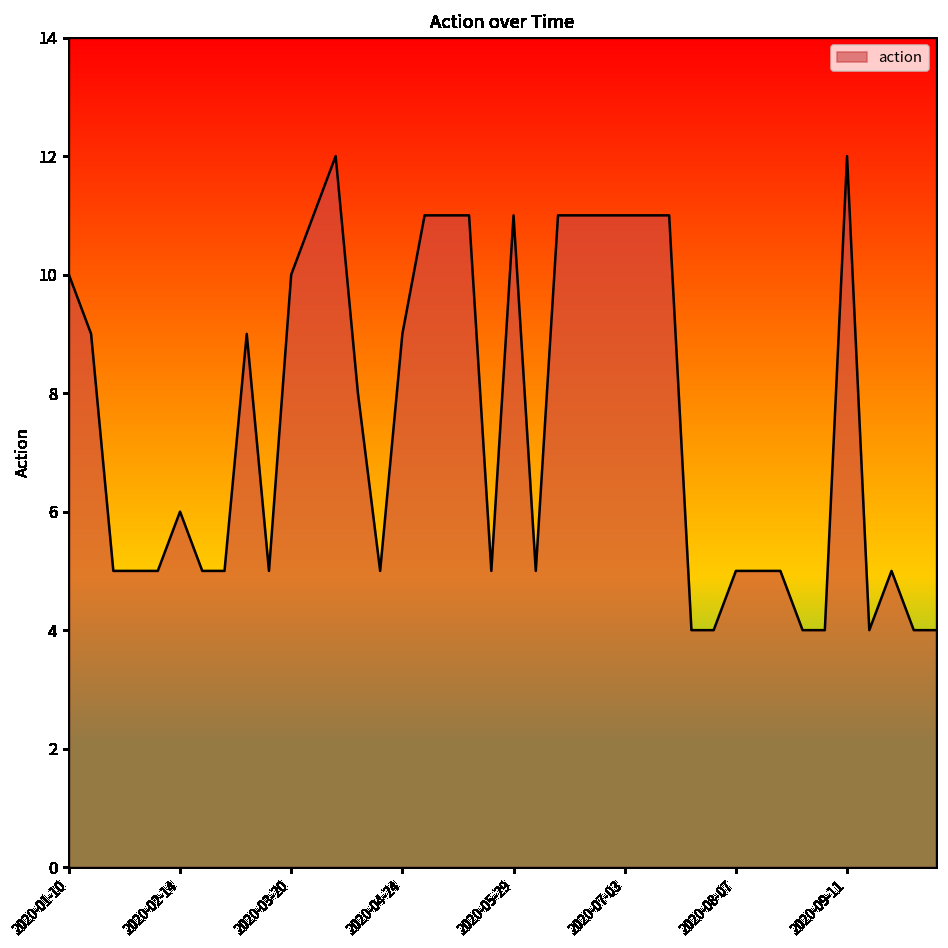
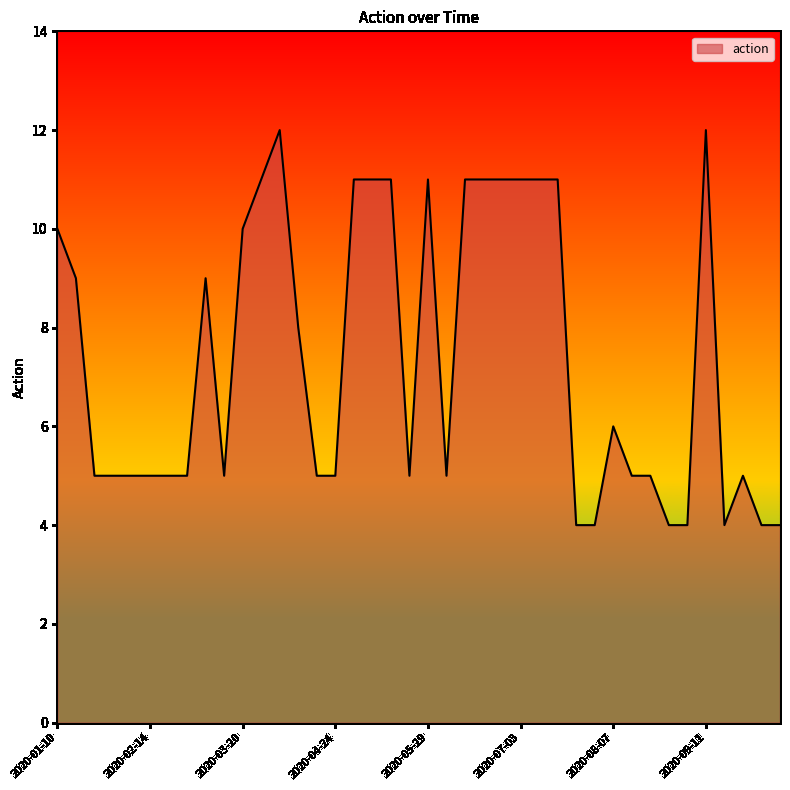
2020-02-14: 6 -> 5
2020-04-24: 9 -> 5
2020-08-07: 5 -> 6
